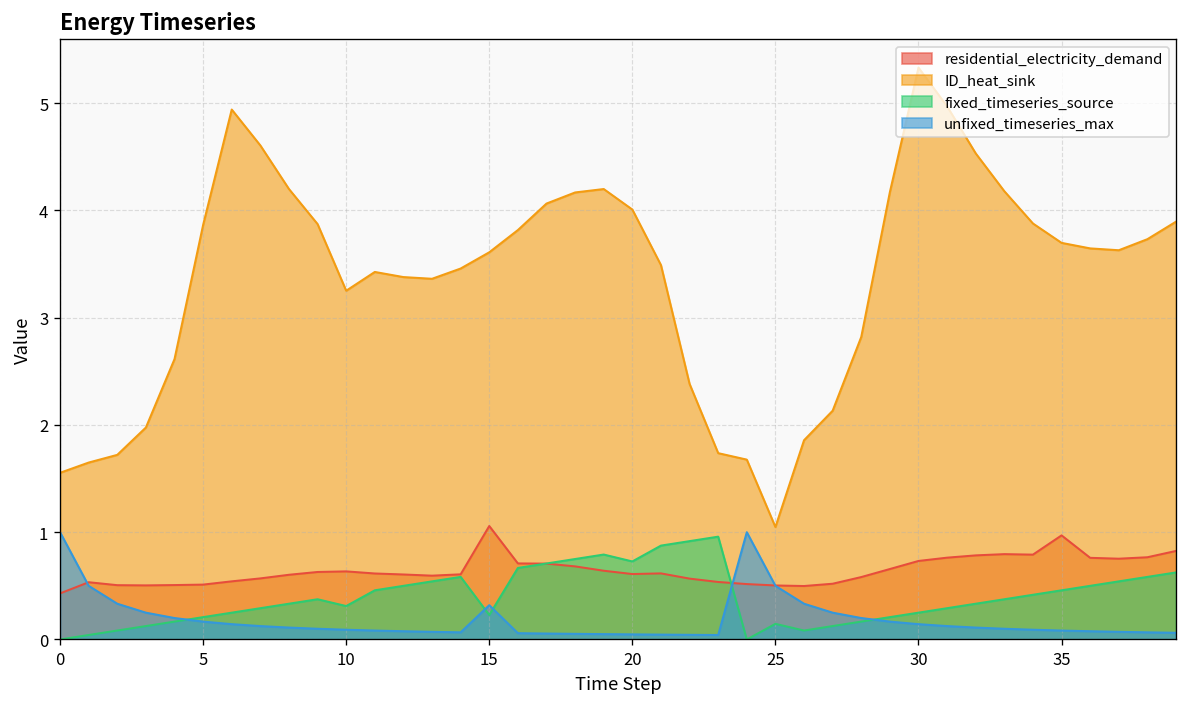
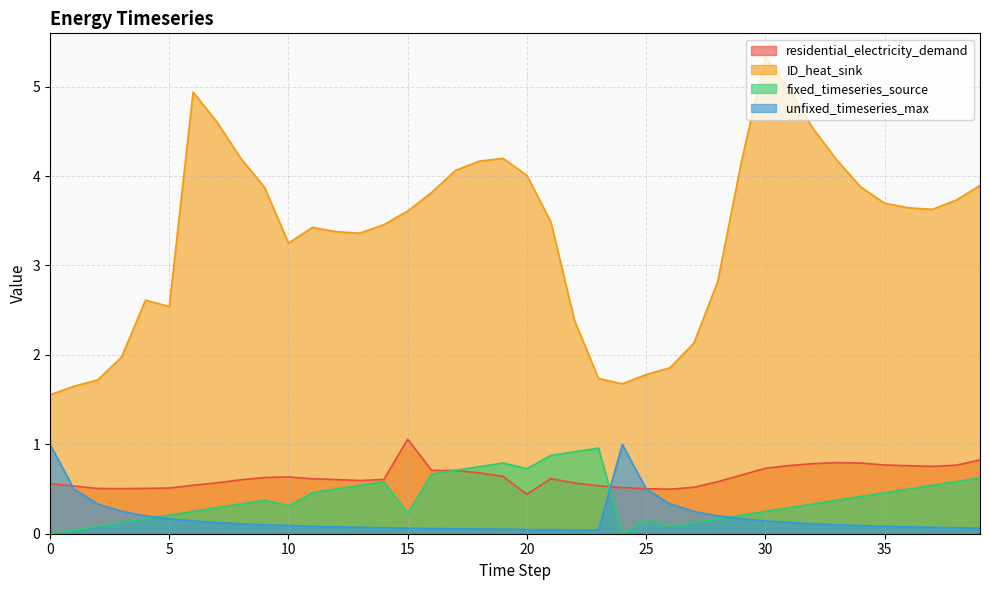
residential_electricity_demand, 0: 0.4 -> 0.6
ID_heat_sink, 5: 3.9 -> 2.5
unfixed_timeseries_max, 15: 0.3 -> 0.1
residential_electricity_demand, 20: 0.6 -> 0.4
ID_heat_sink, 25: 1.0 -> 1.8
residential_electricity_demand, 35: 1.0 -> 0.8
